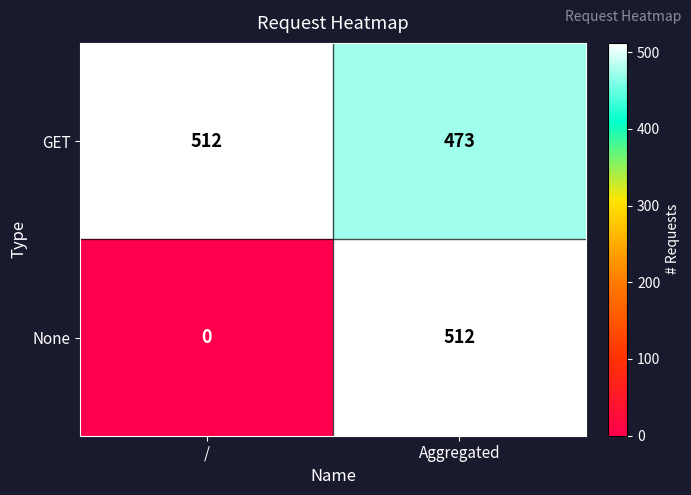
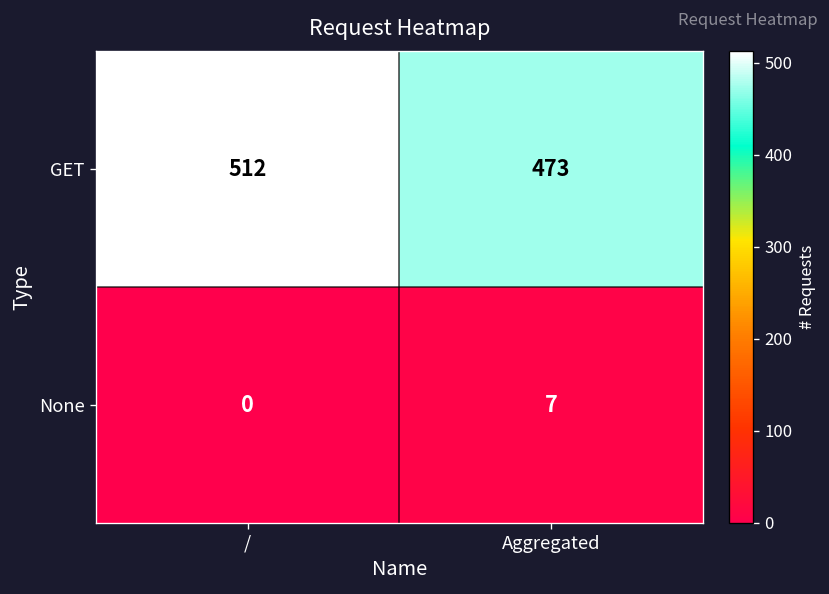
None, Aggregated: 512 -> 7
